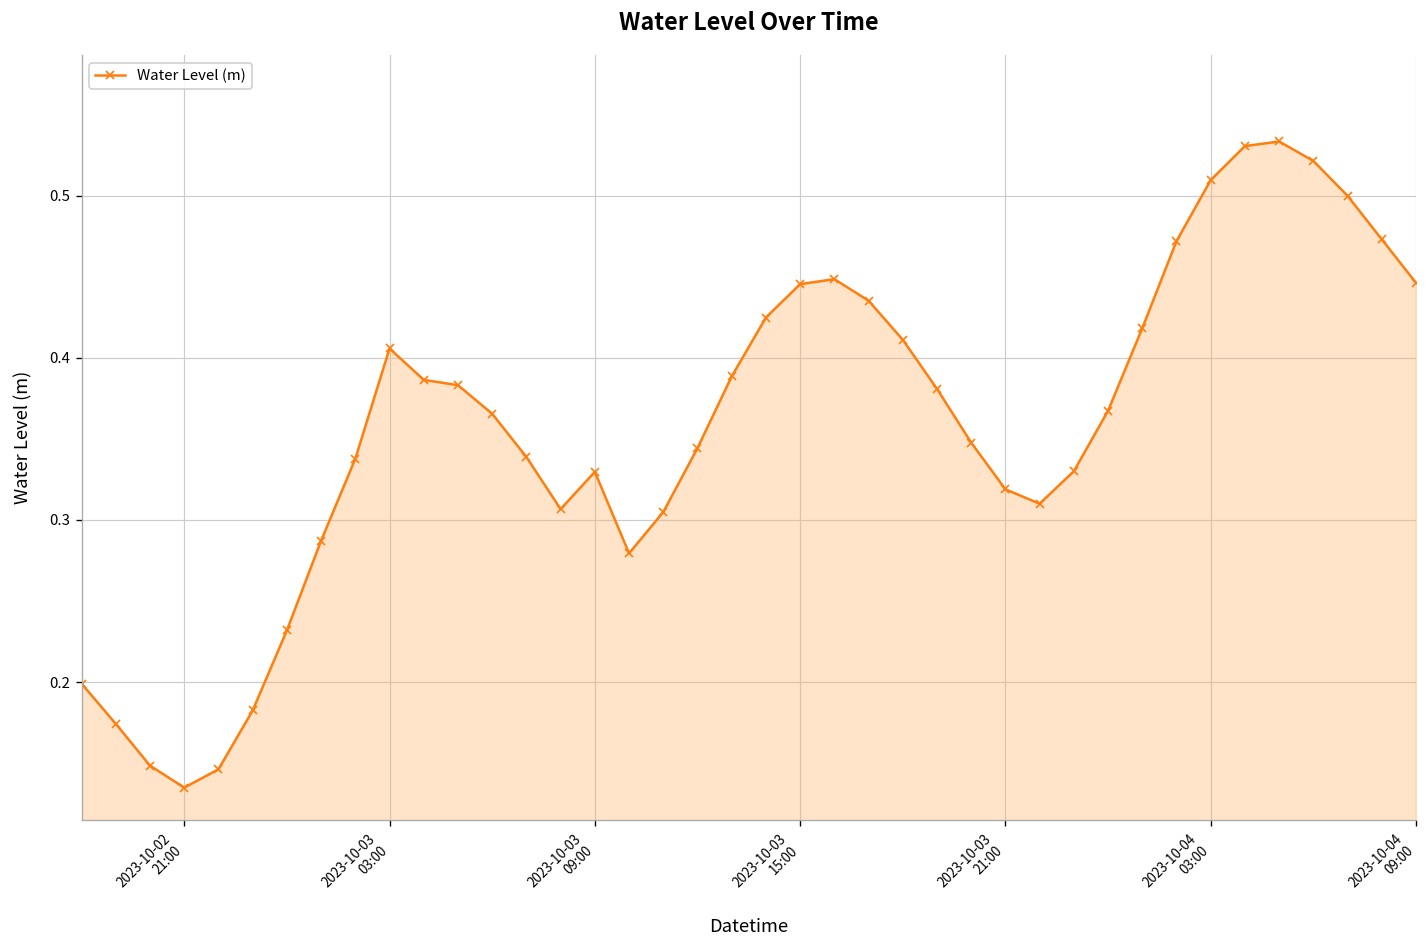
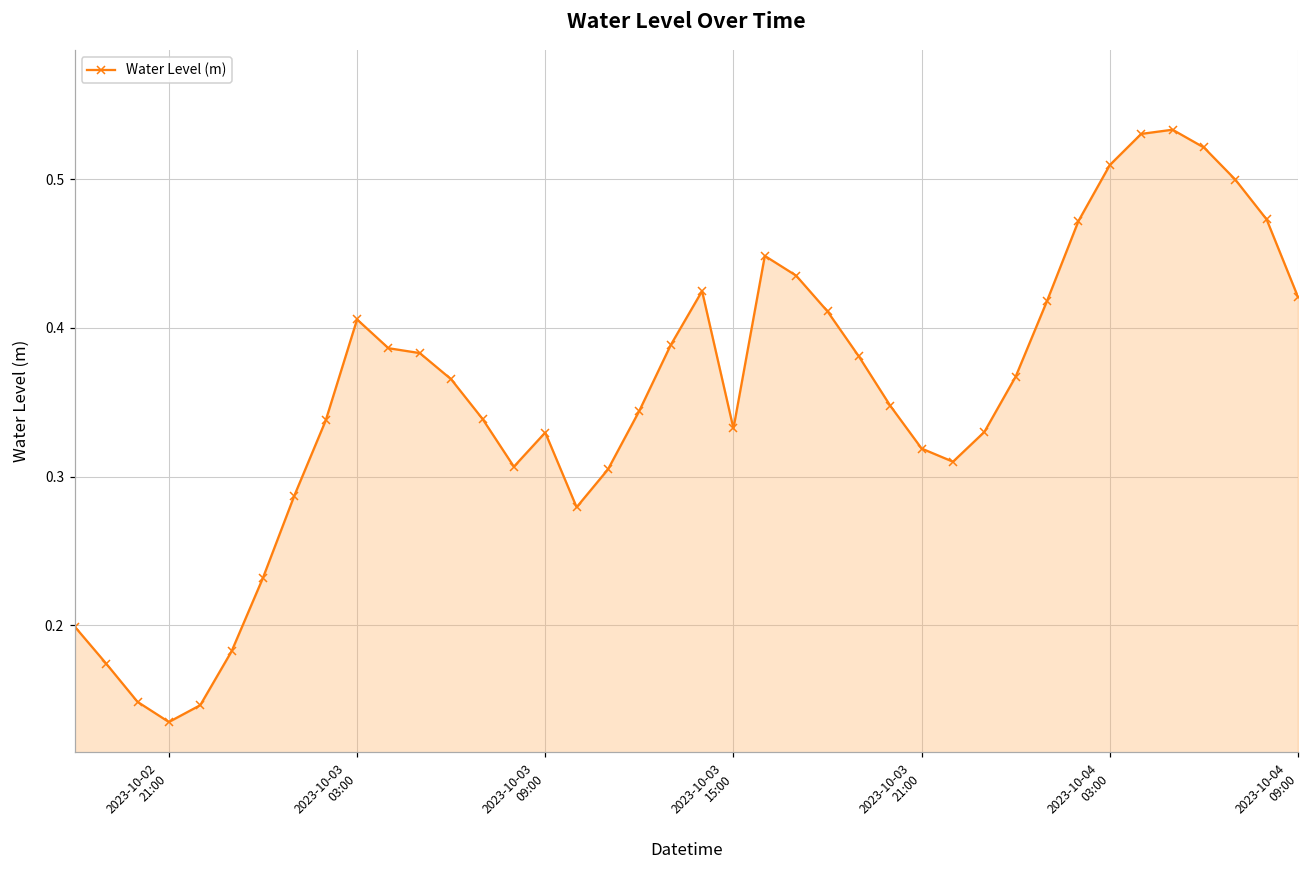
2023-10-03 15:00: 0.445 -> 0.332
2023-10-04 09:00: 0.446 -> 0.421
